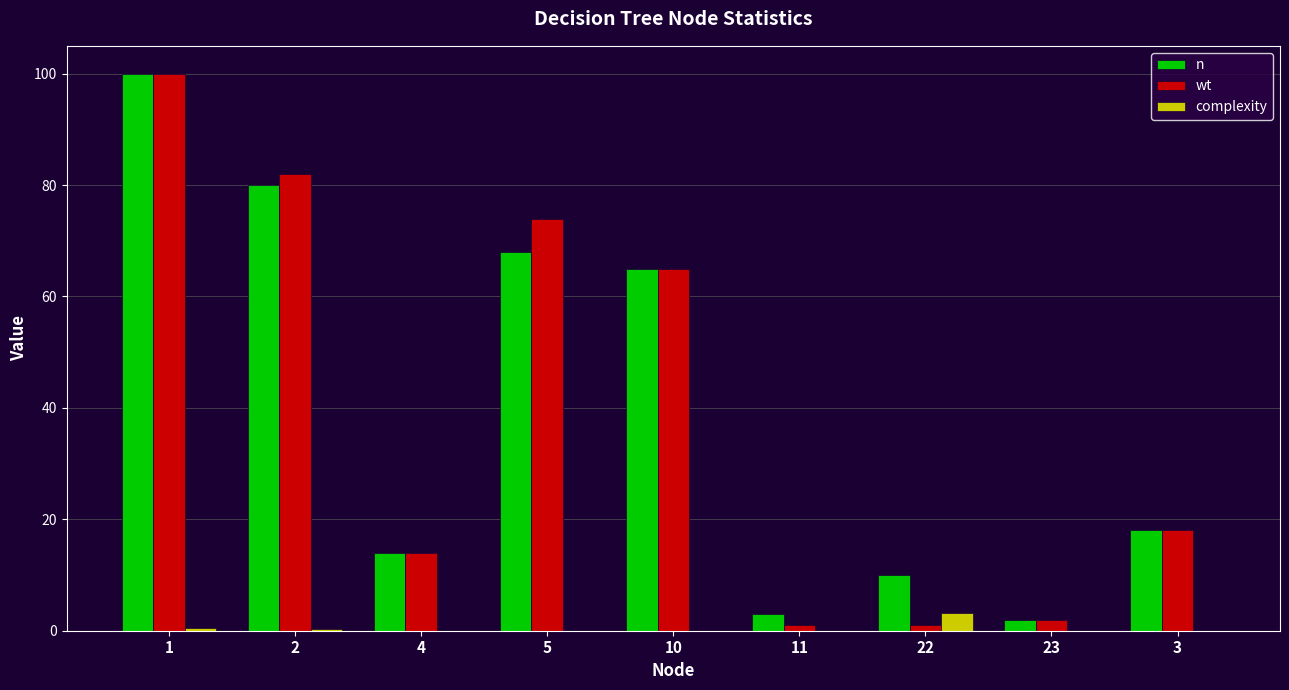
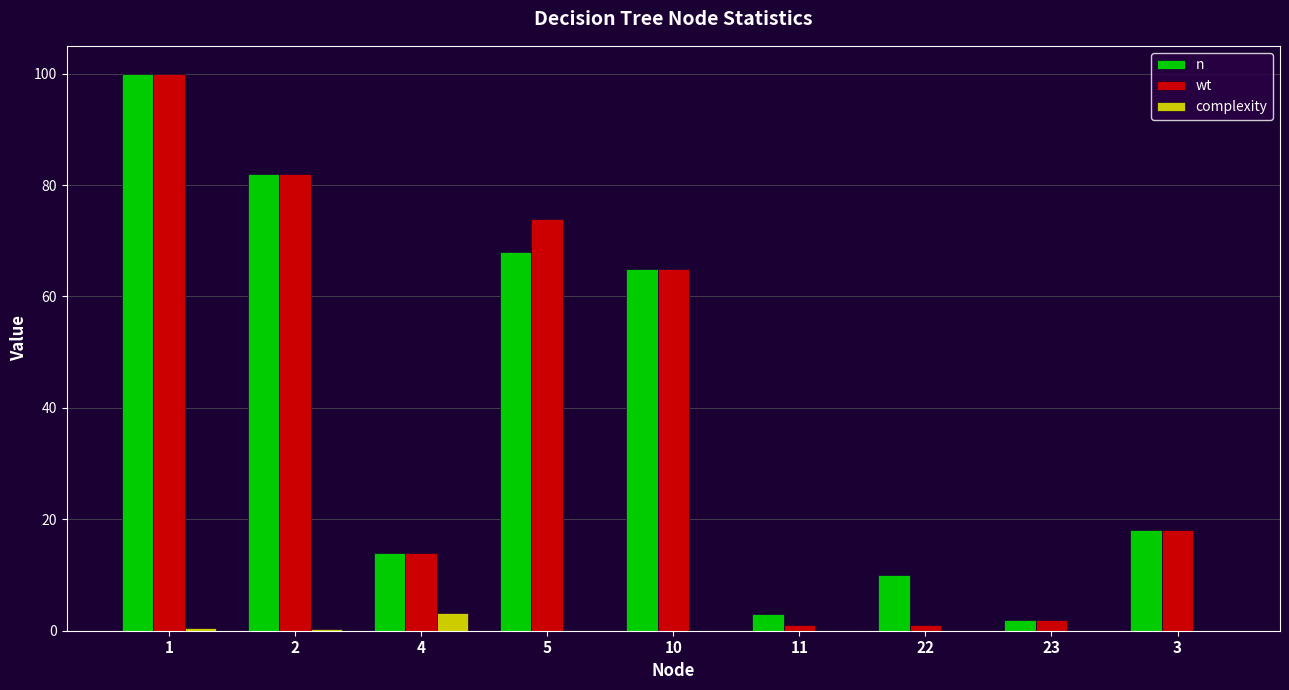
n, 2: 80 -> 82
complexity, 4: 0 -> 3
complexity, 22: 3 -> 0
